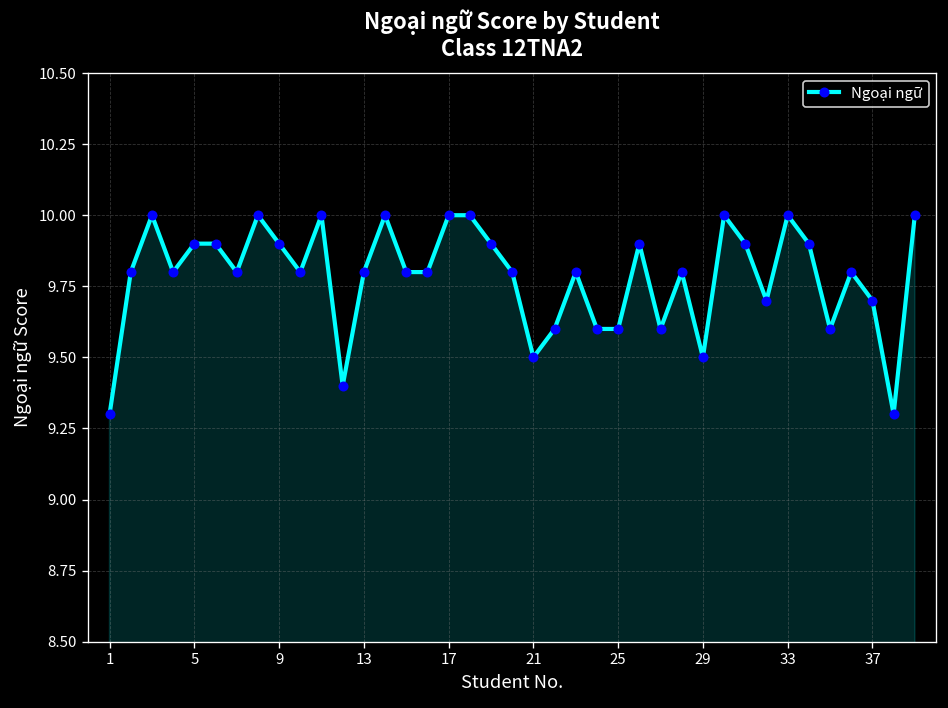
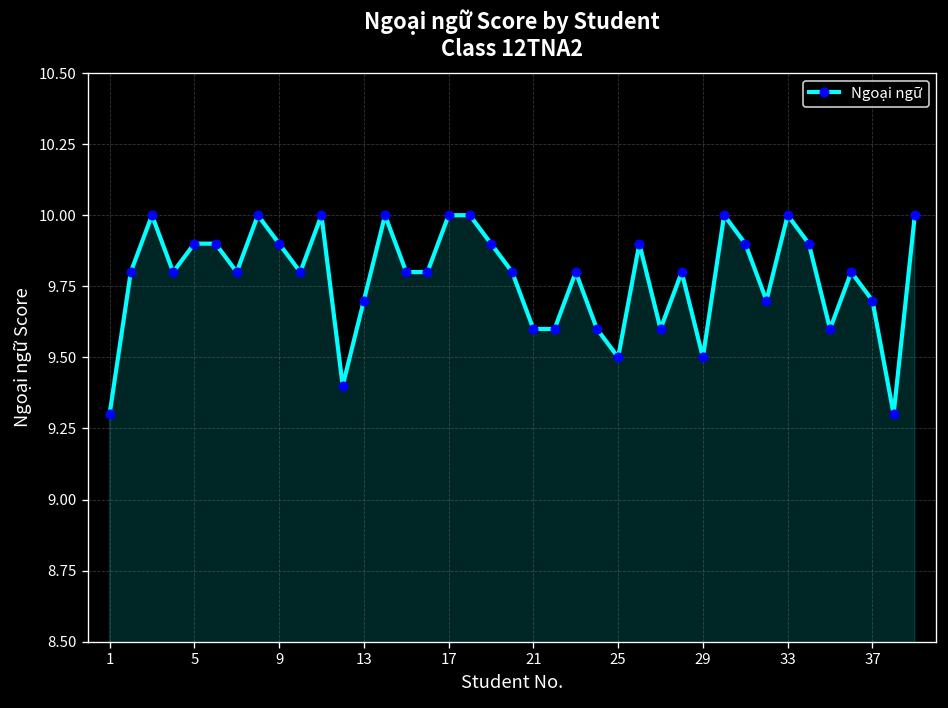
13: 9.8 -> 9.7
21: 9.5 -> 9.6
25: 9.6 -> 9.5
